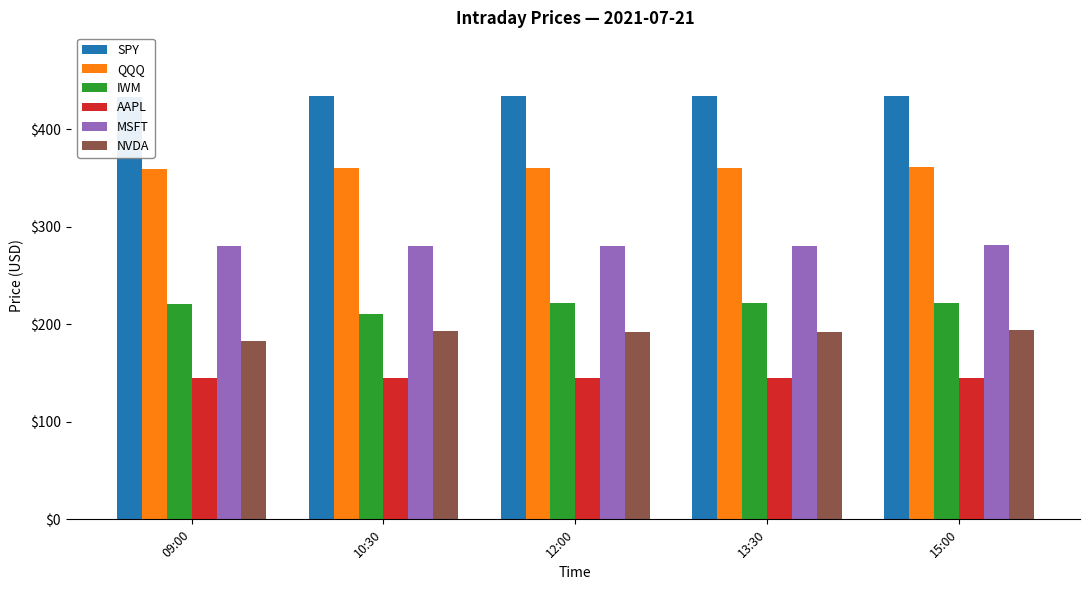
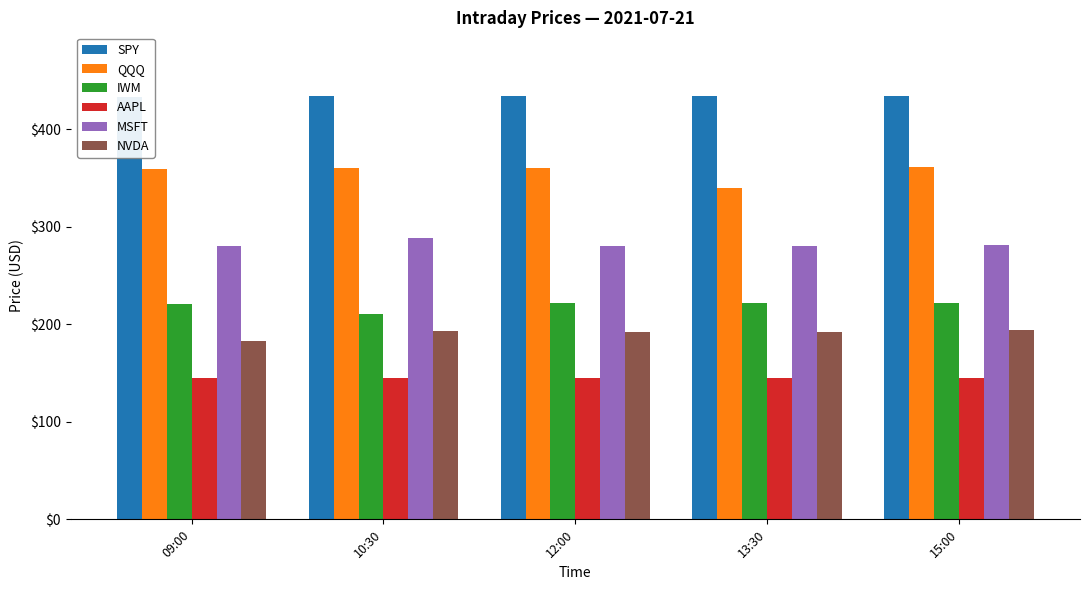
MSFT, 10:30: $280 -> $290
QQQ, 13:30: $360 -> $340
